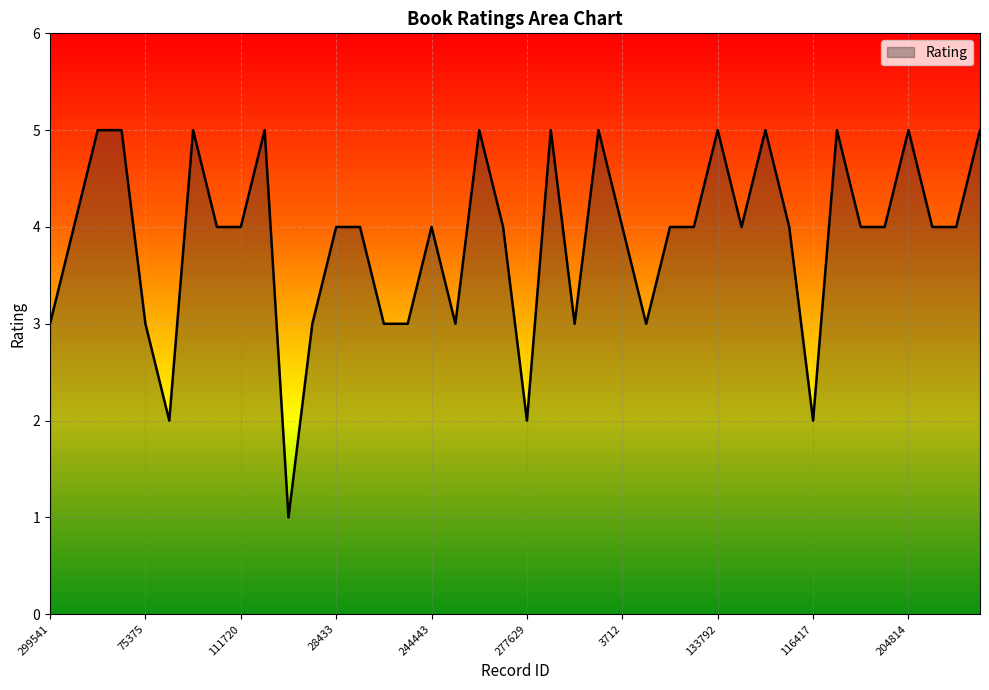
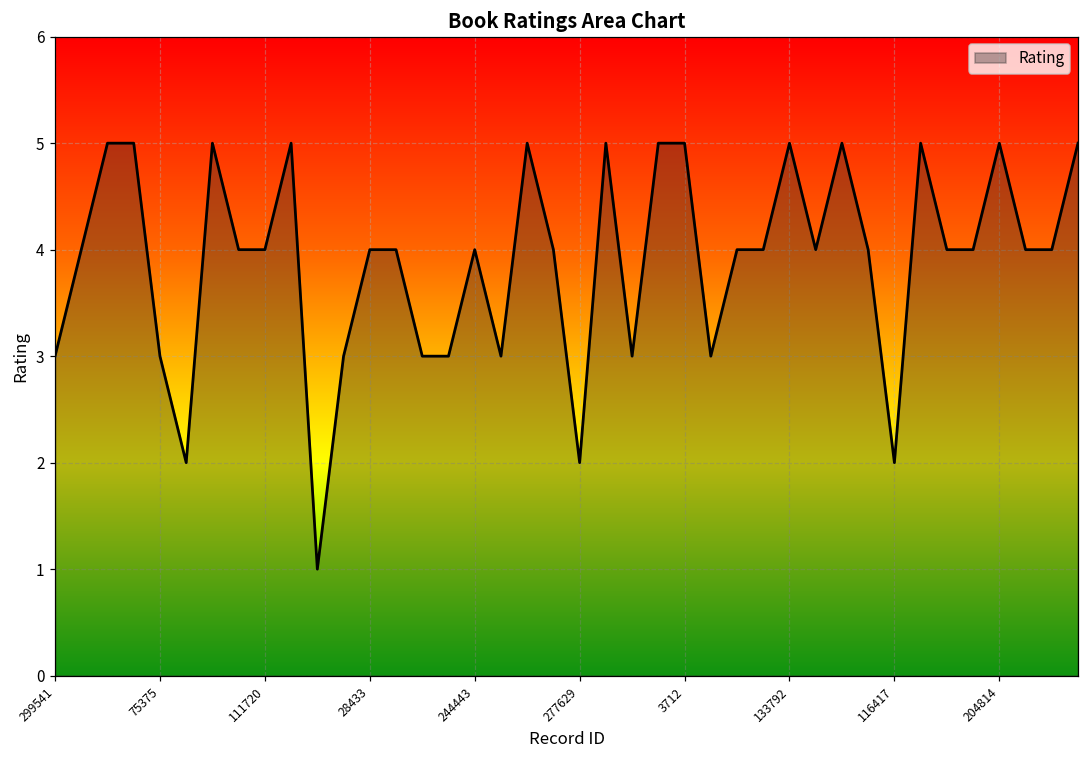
3712: 4 -> 5
